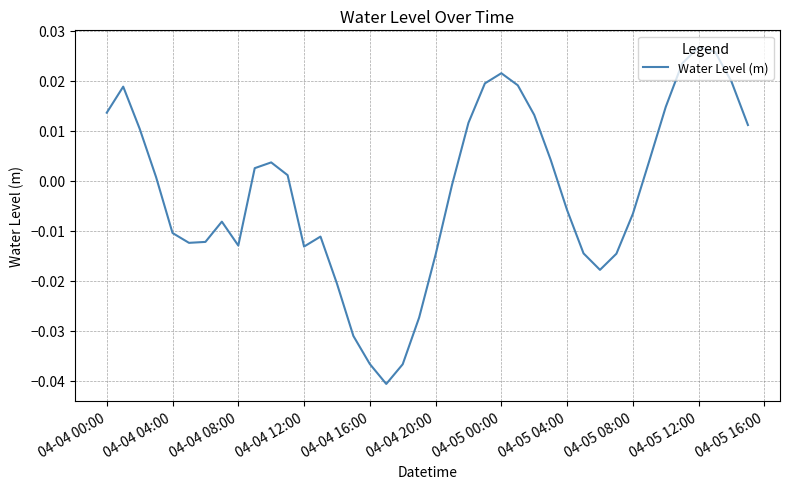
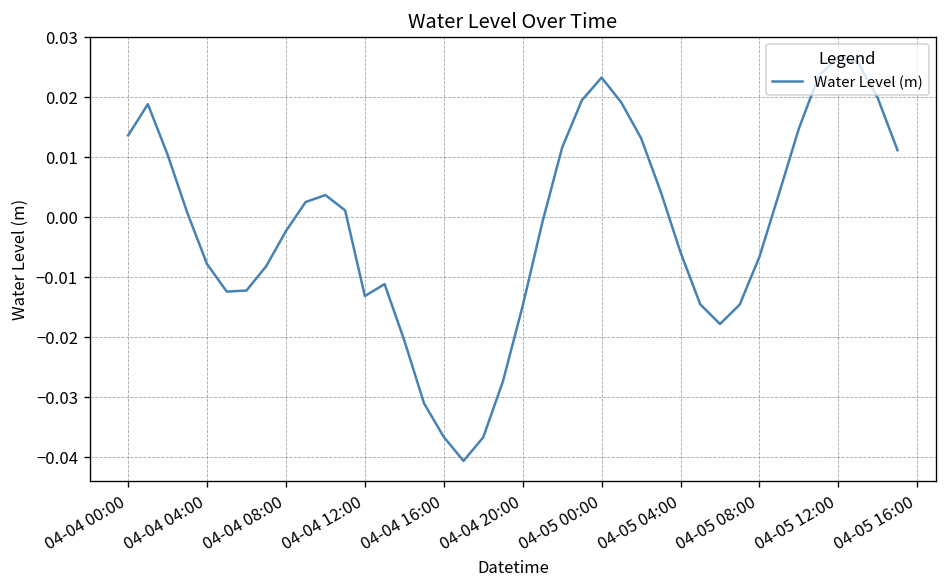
04-04 04:00: -0.010 -> -0.008
04-04 08:00: -0.013 -> -0.002
04-05 00:00: 0.021 -> 0.023
